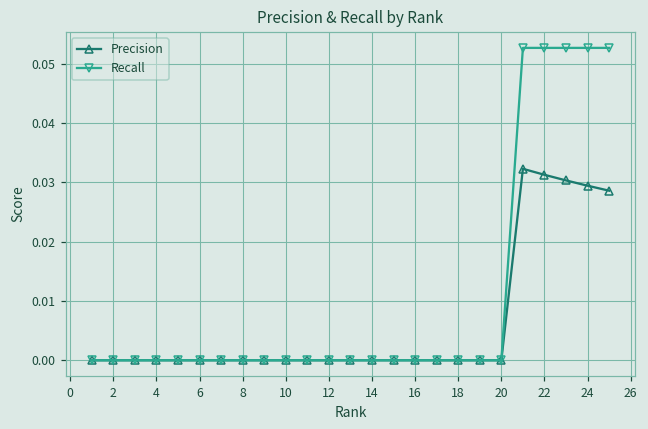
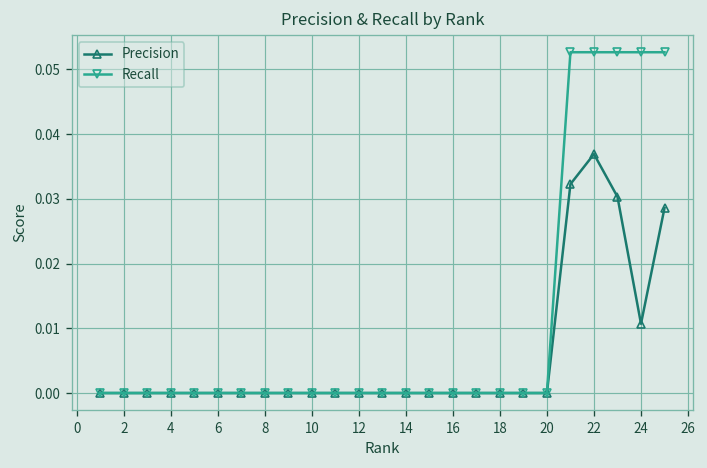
Precision, 22: 0.031 -> 0.037
Precision, 24: 0.029 -> 0.011
